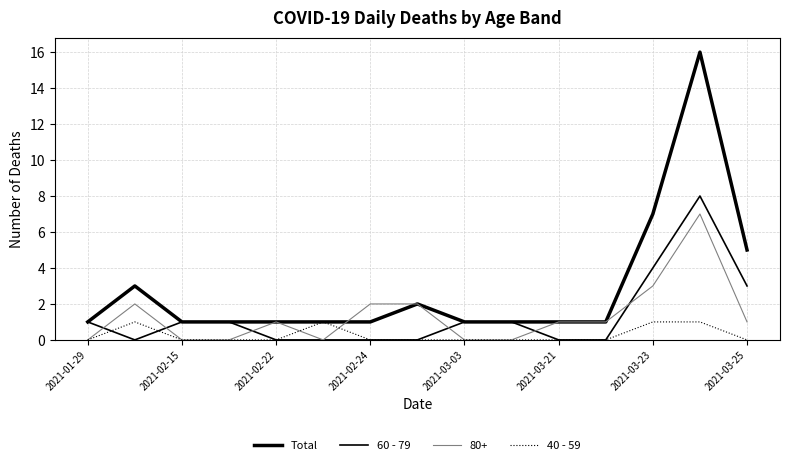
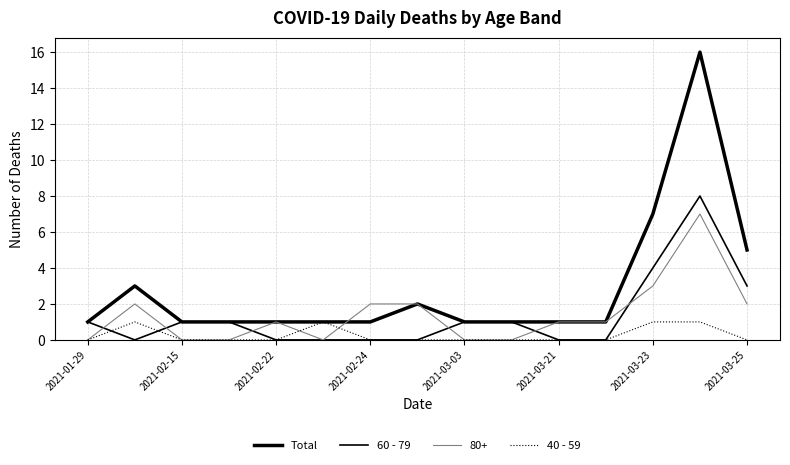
80+, 2021-03-25: 1 -> 2
